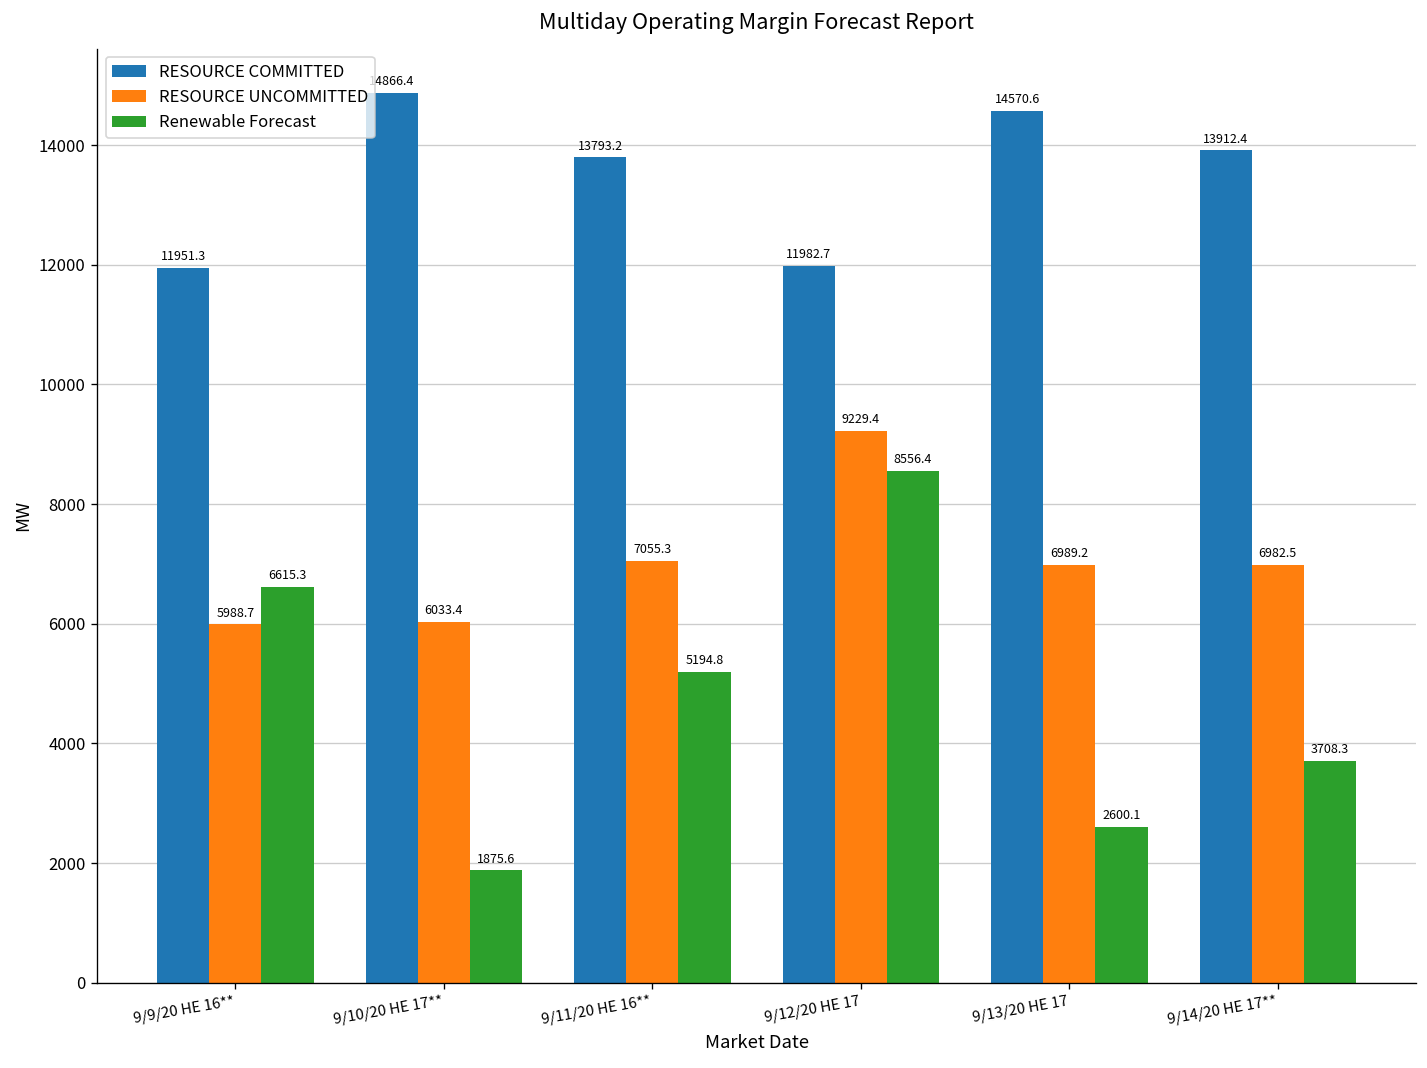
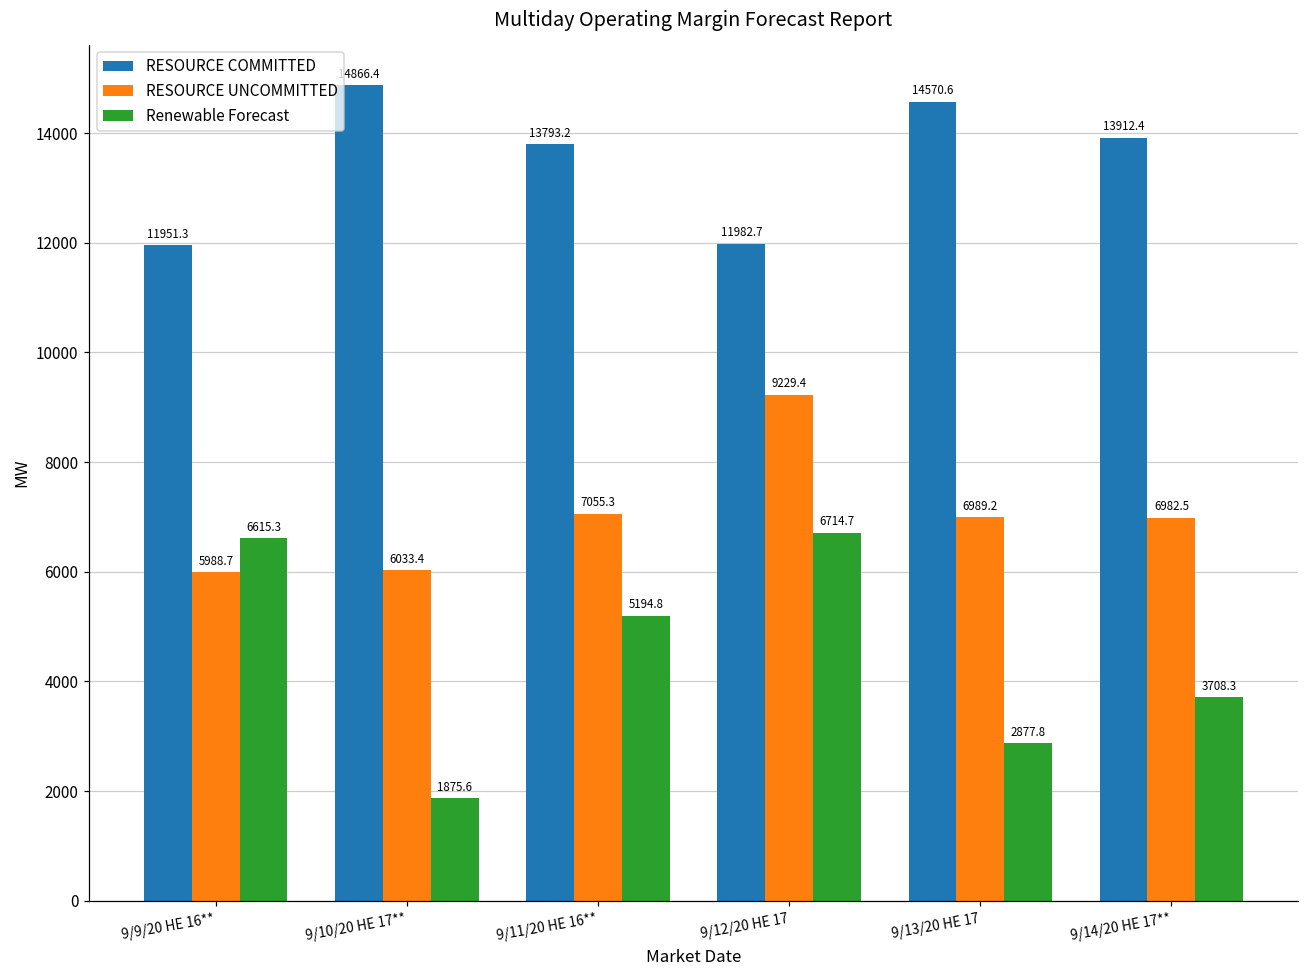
Renewable Forecast, 9/12/20 HE 17: 8556.4 -> 6714.7
Renewable Forecast, 9/13/20 HE 17: 2600.1 -> 2877.8
